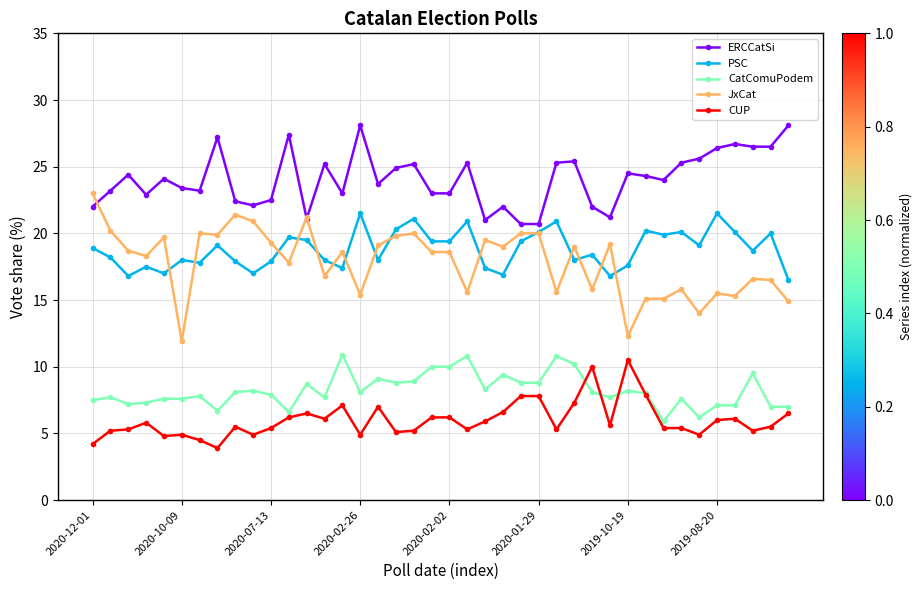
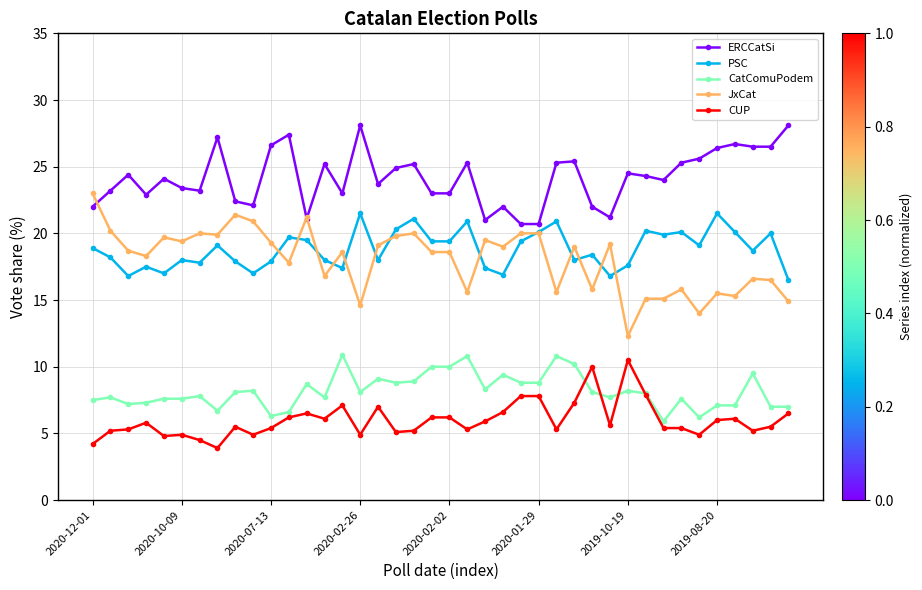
JxCat, 2020-10-09: 11.9 -> 19.4
ERCCatSi, 2020-07-13: 22.5 -> 26.6
CatComuPodem, 2020-07-13: 7.9 -> 6.3
JxCat, 2020-02-26: 15.4 -> 14.6
